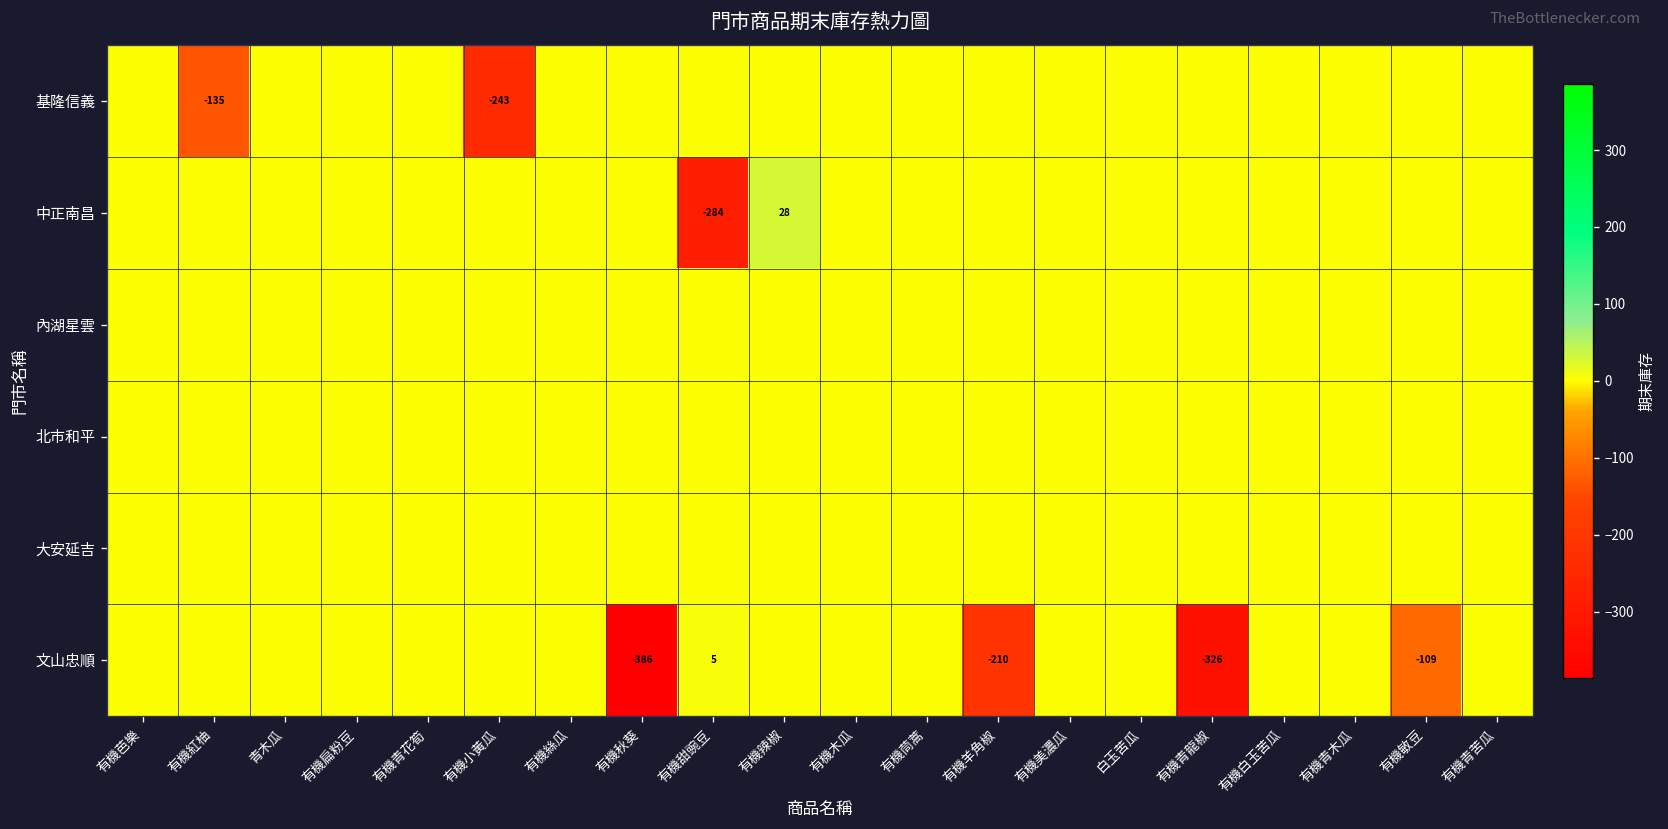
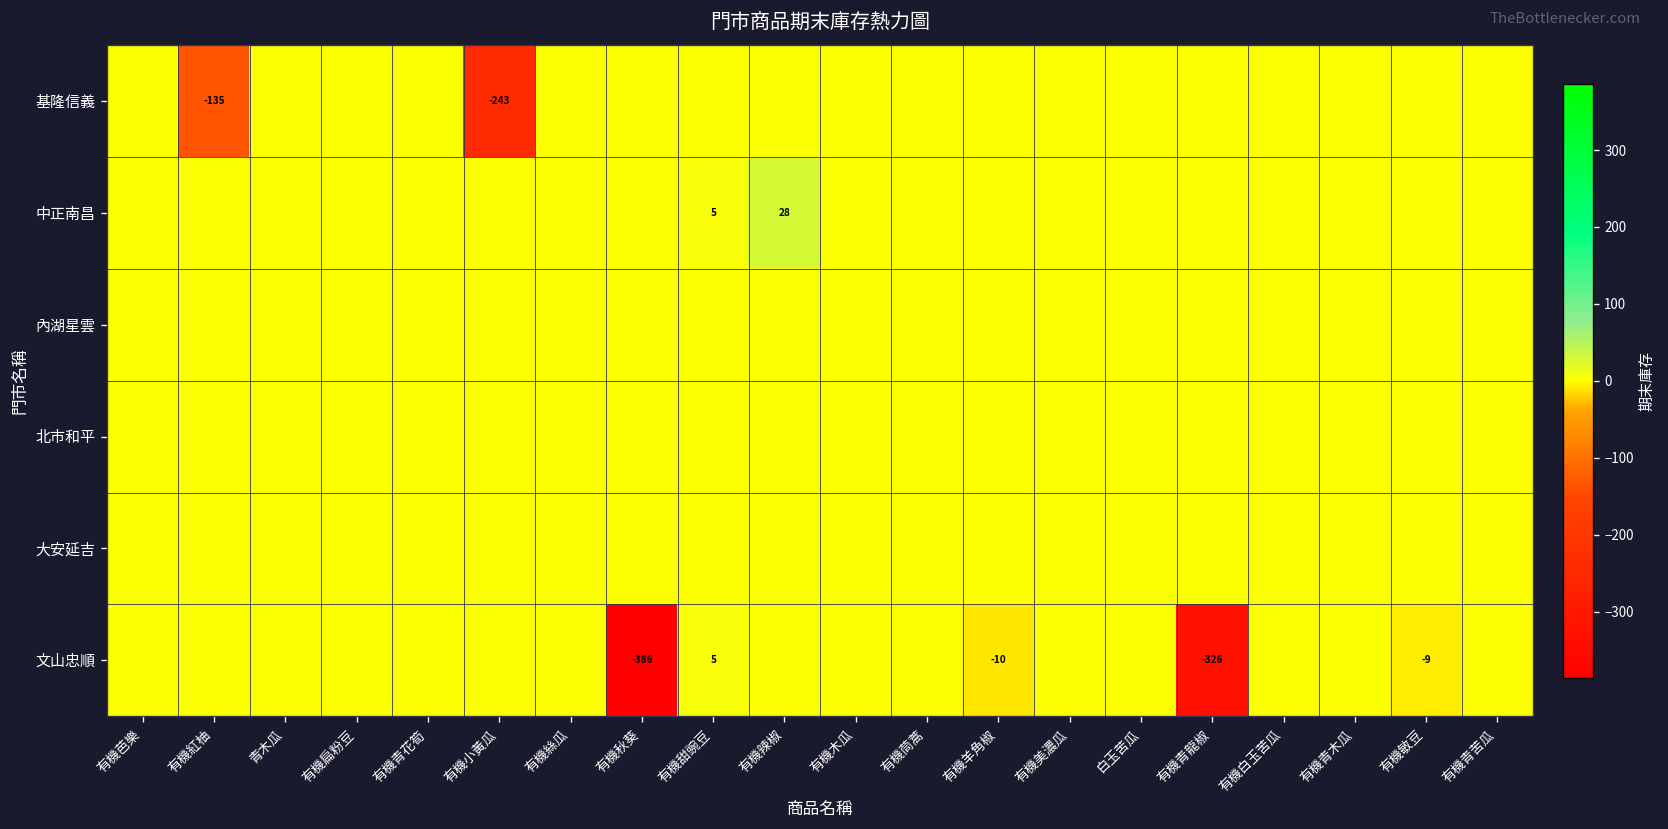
中正南昌, 有機甜豌豆: -284 -> 5
文山忠順, 有機羊角椒: -210 -> -10
文山忠順, 有機敏豆: -109 -> -9
